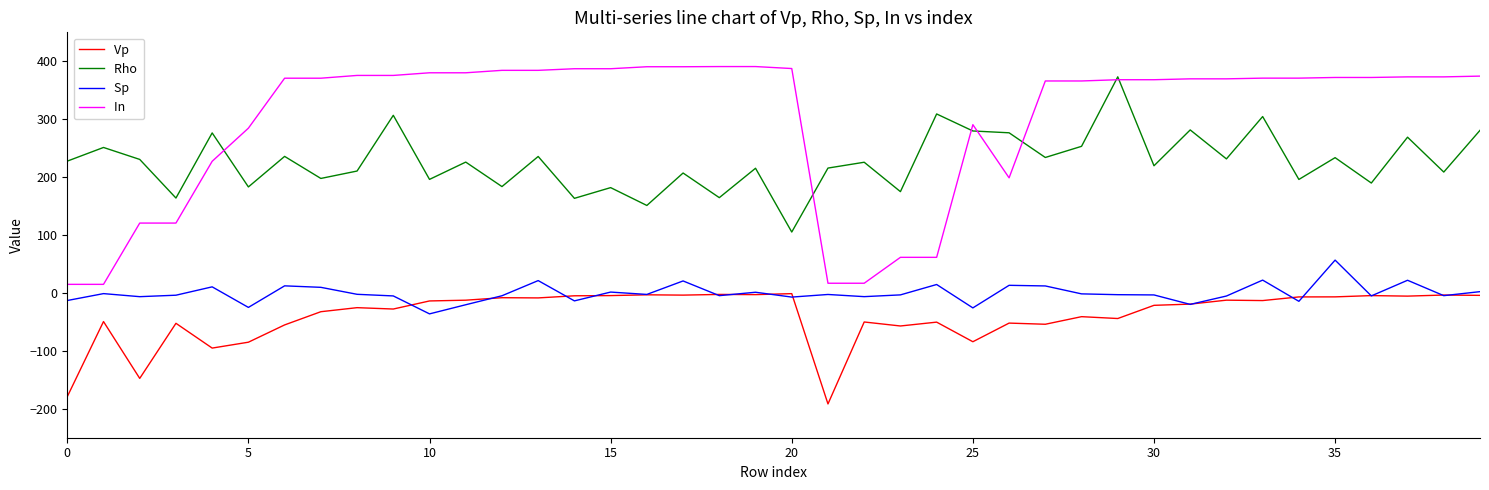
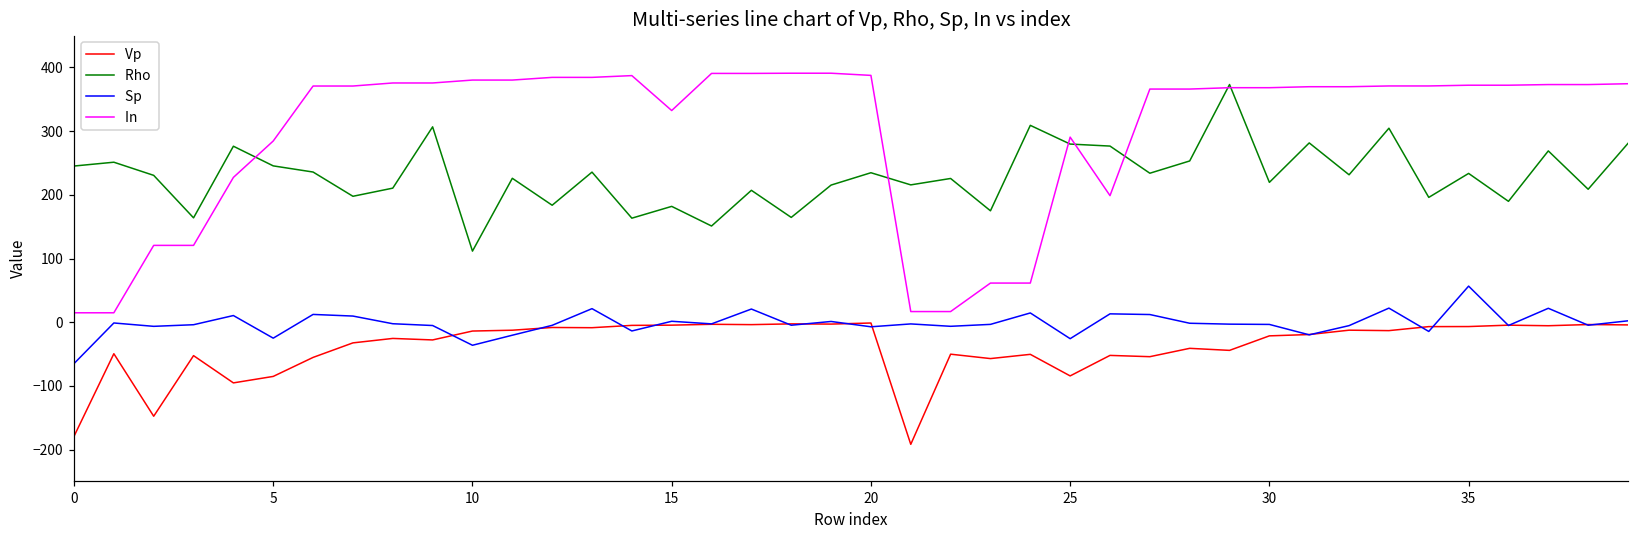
Rho, 0: 230 -> 250
Sp, 0: -10 -> -60
Rho, 5: 180 -> 250
Rho, 10: 200 -> 110
In, 15: 390 -> 330
Rho, 20: 110 -> 230
